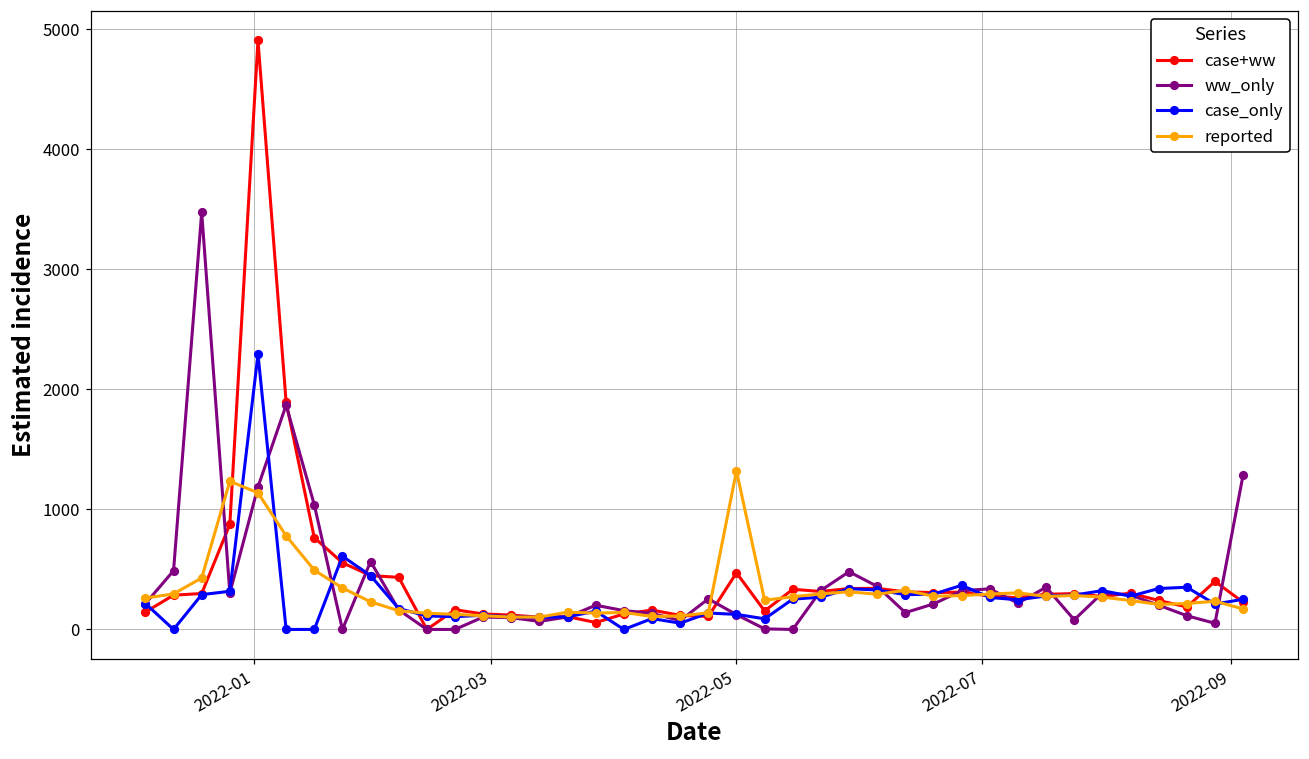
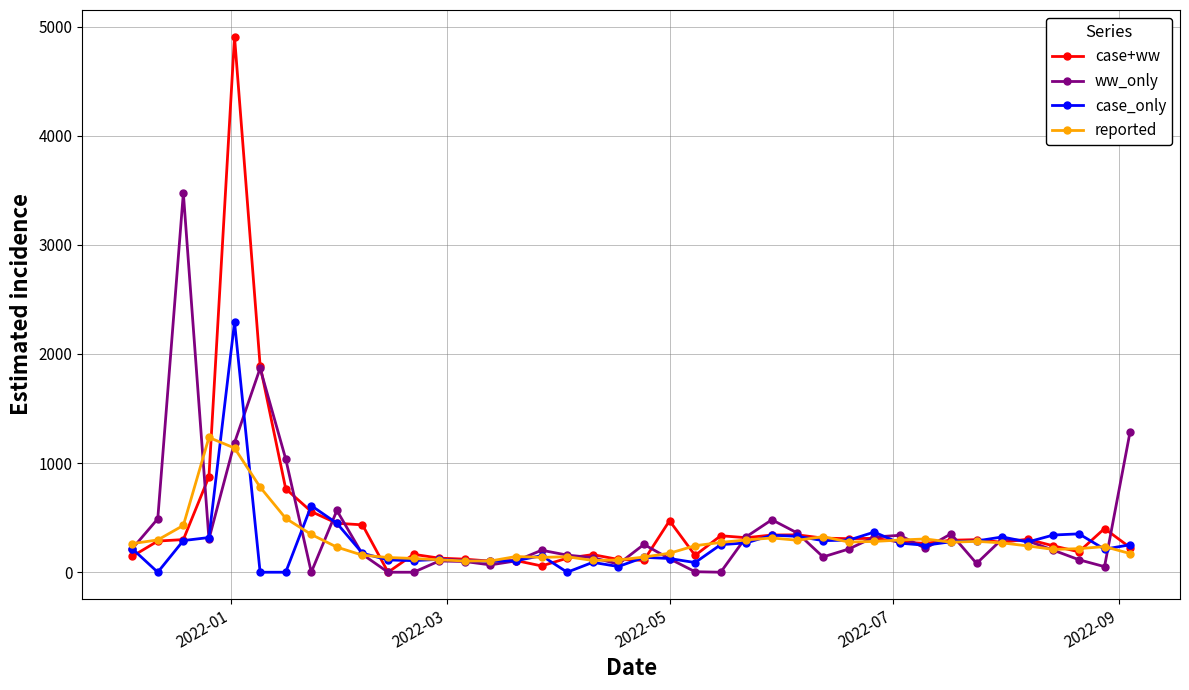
reported, 2022-05: 1320 -> 170
